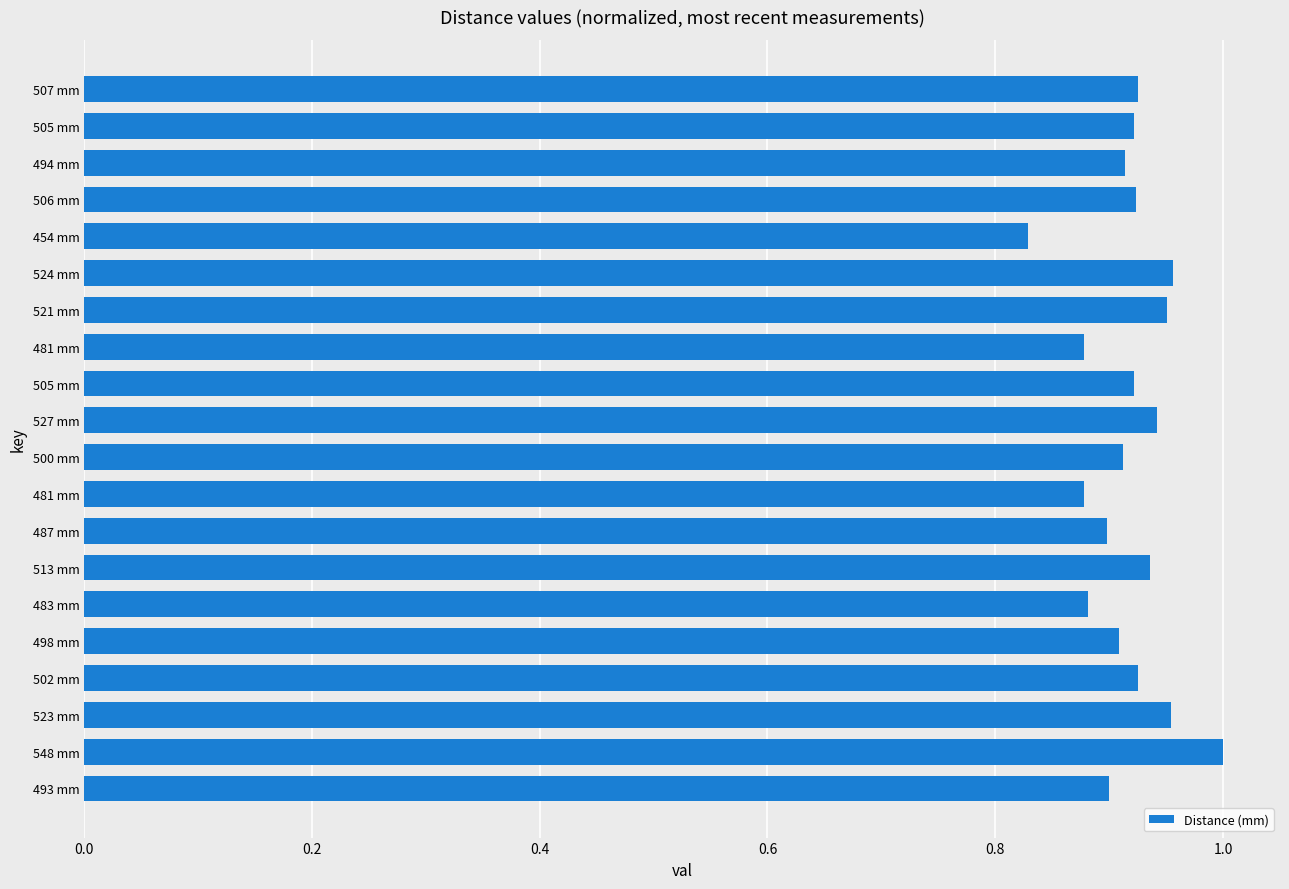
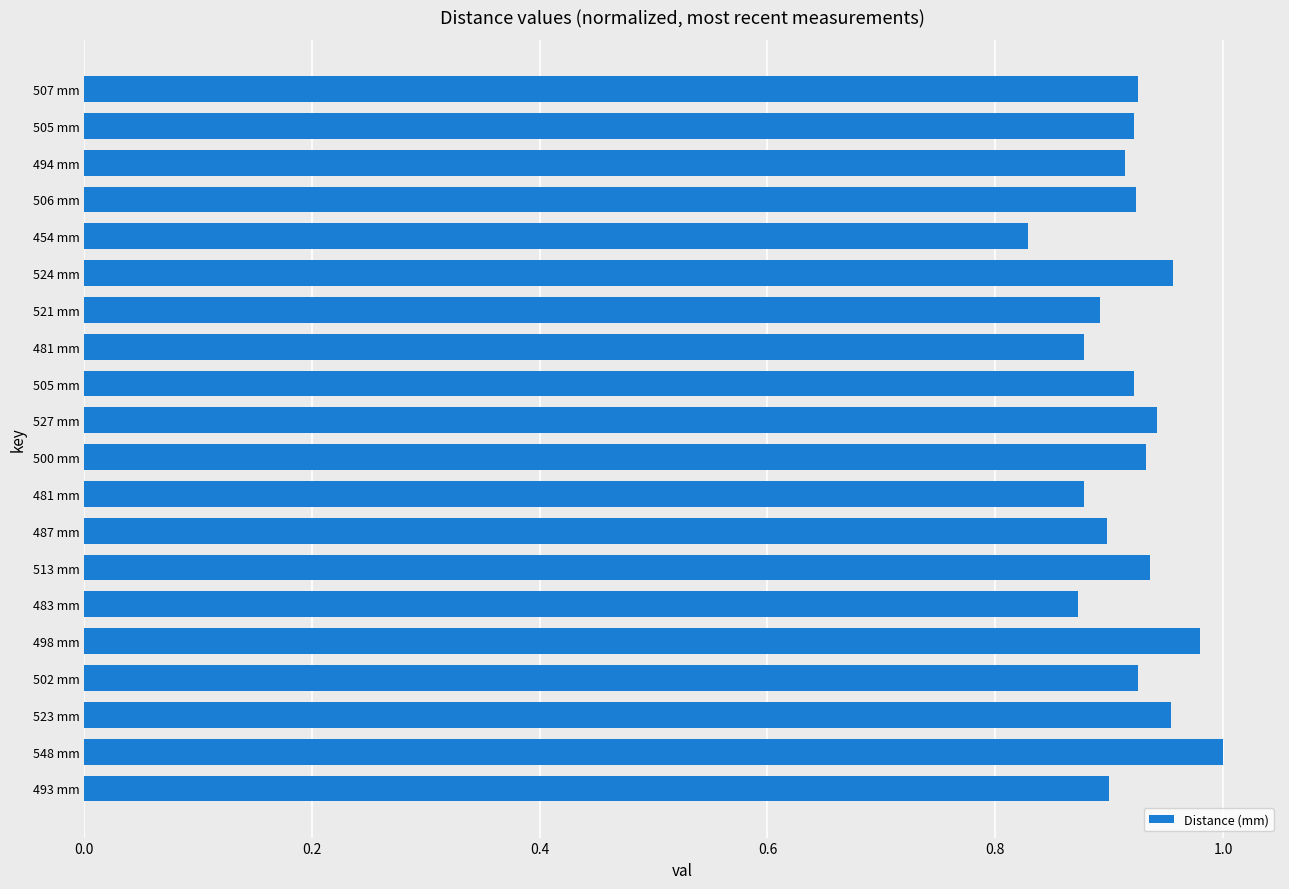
521 mm: 0.951 -> 0.892
500 mm: 0.912 -> 0.932
483 mm: 0.881 -> 0.872
498 mm: 0.909 -> 0.980
